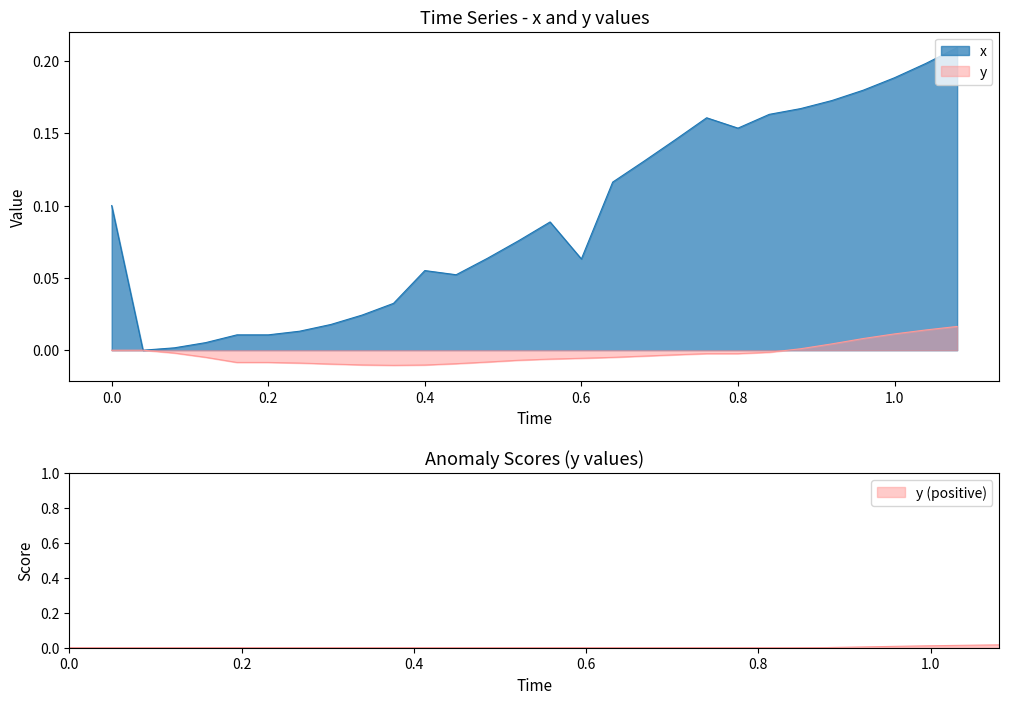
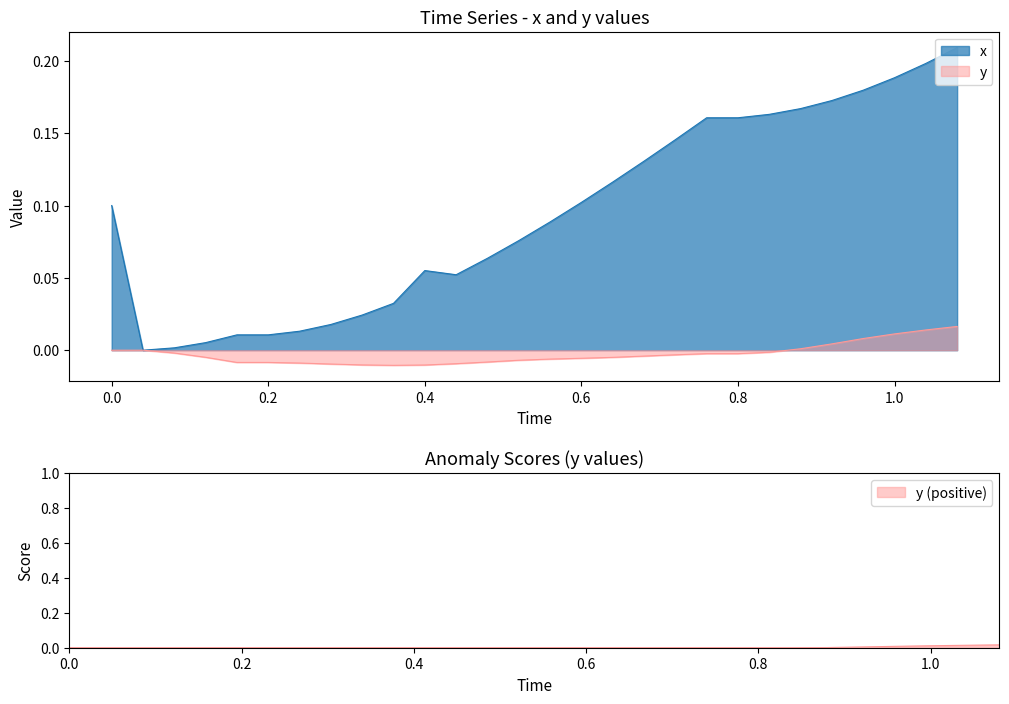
Time Series - x and y values, x, 0.6: 0.063 -> 0.102
Time Series - x and y values, x, 0.8: 0.154 -> 0.161
